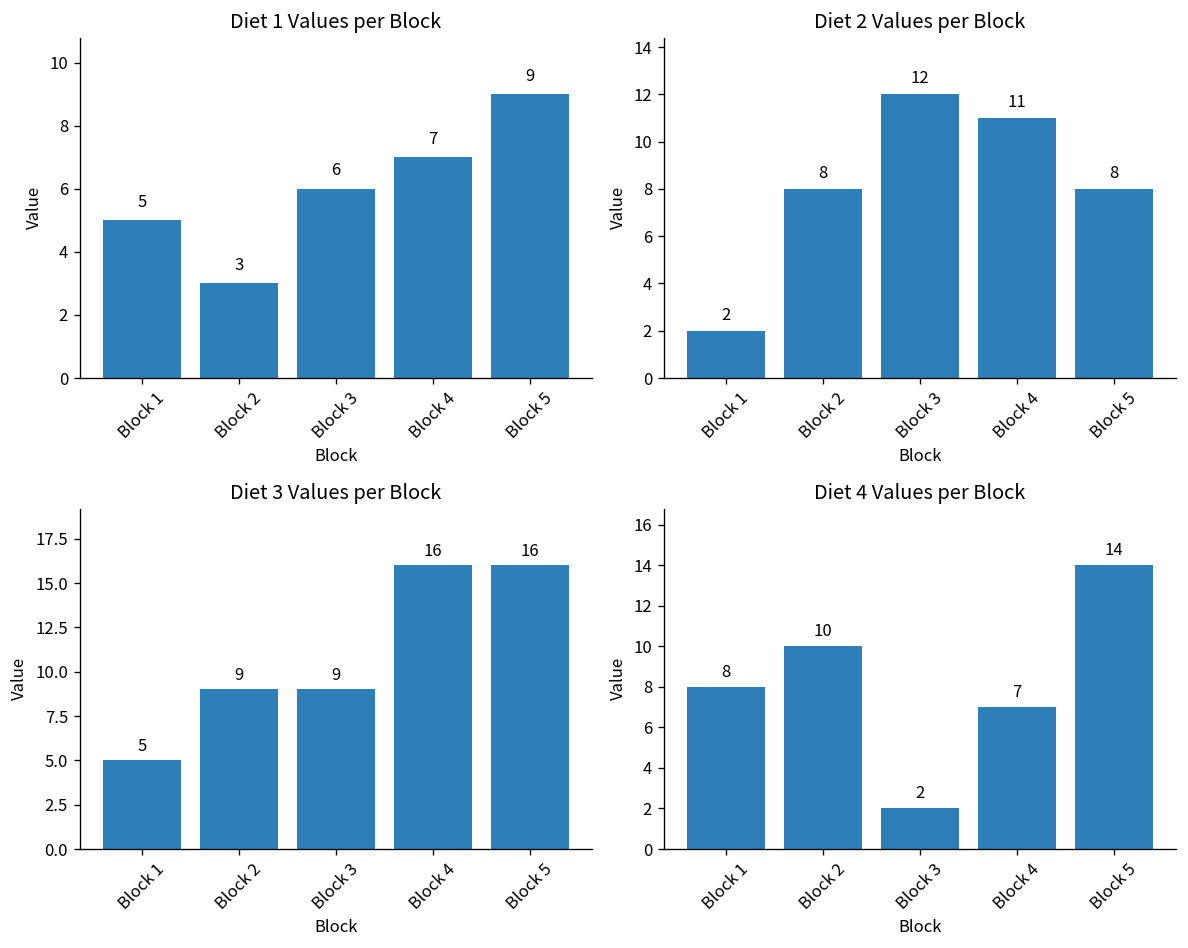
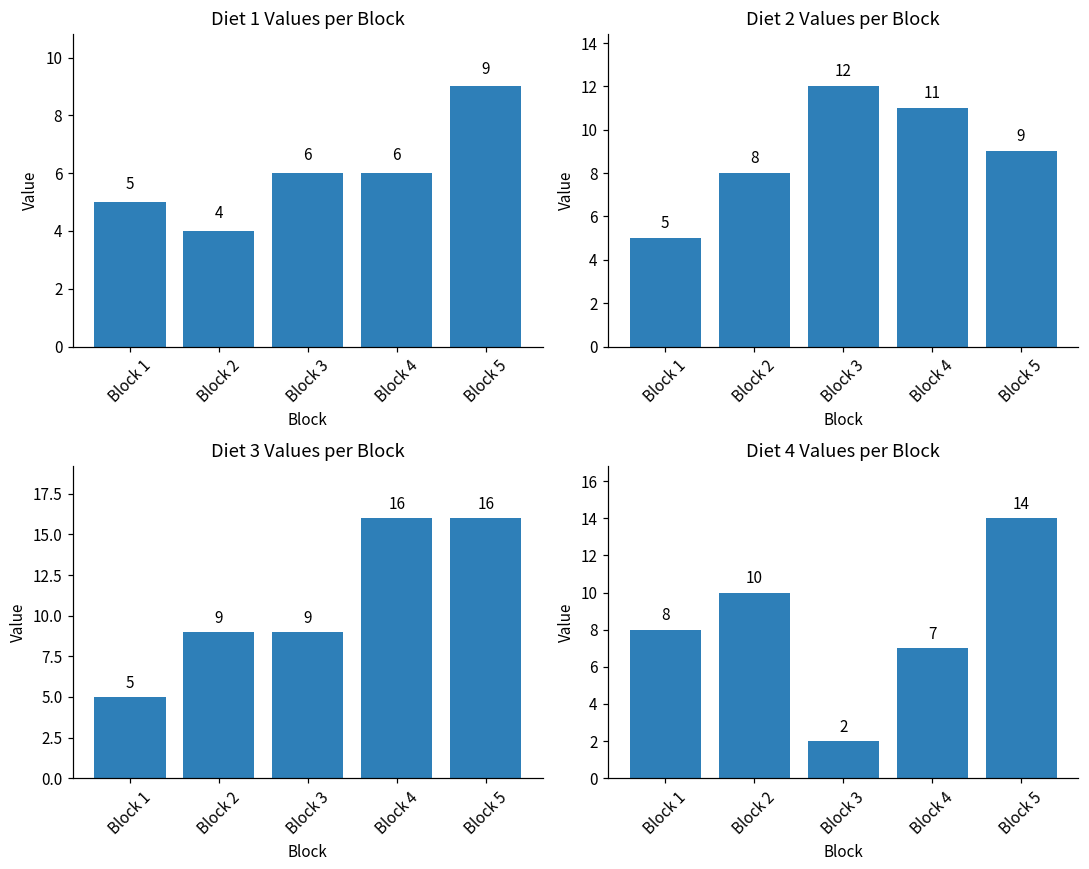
Diet 1 Values per Block, Block 2: 3 -> 4
Diet 1 Values per Block, Block 4: 7 -> 6
Diet 2 Values per Block, Block 1: 2 -> 5
Diet 2 Values per Block, Block 5: 8 -> 9
